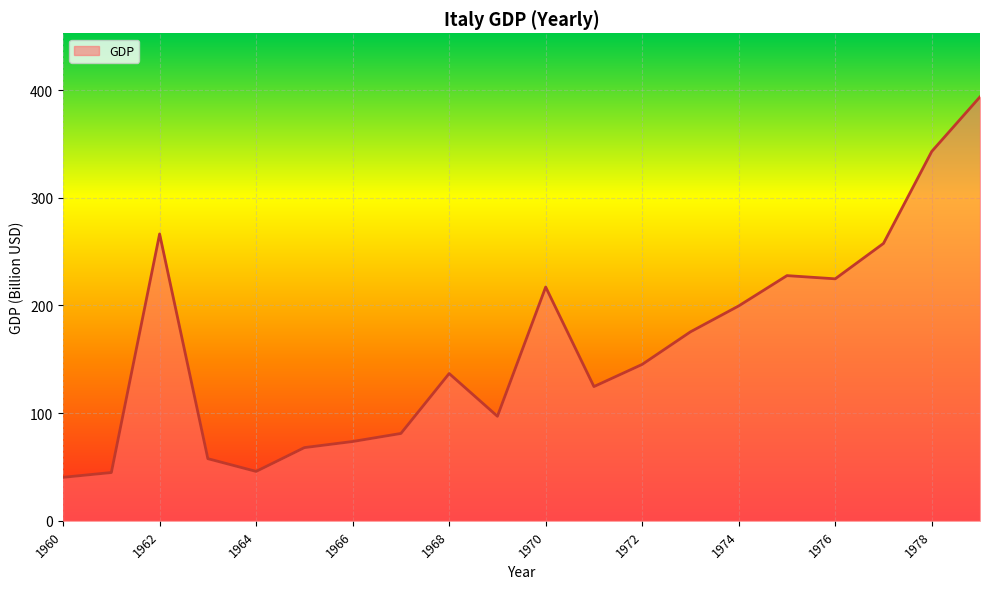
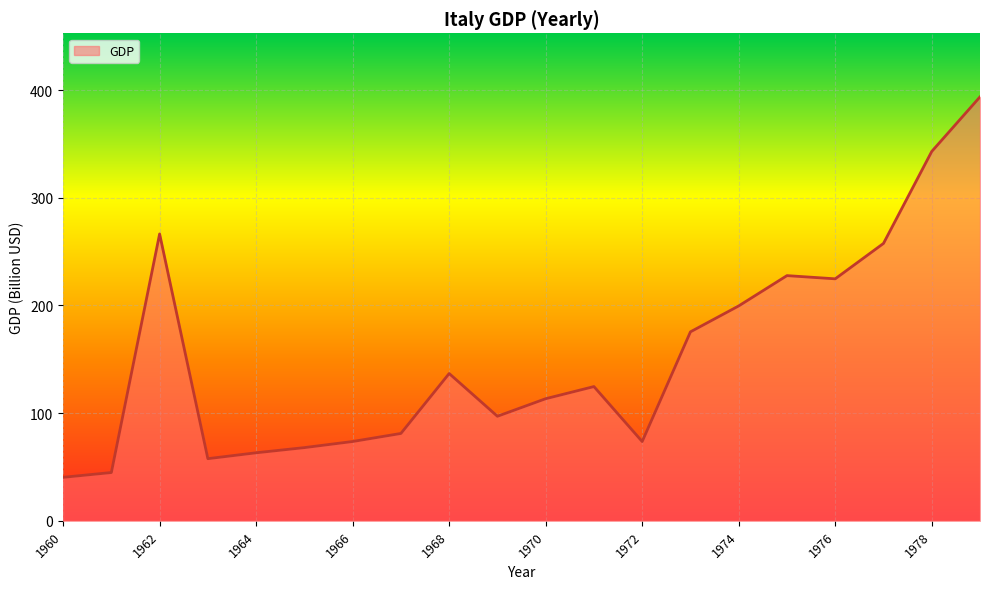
1964: 46 -> 63
1970: 217 -> 113
1972: 145 -> 74
